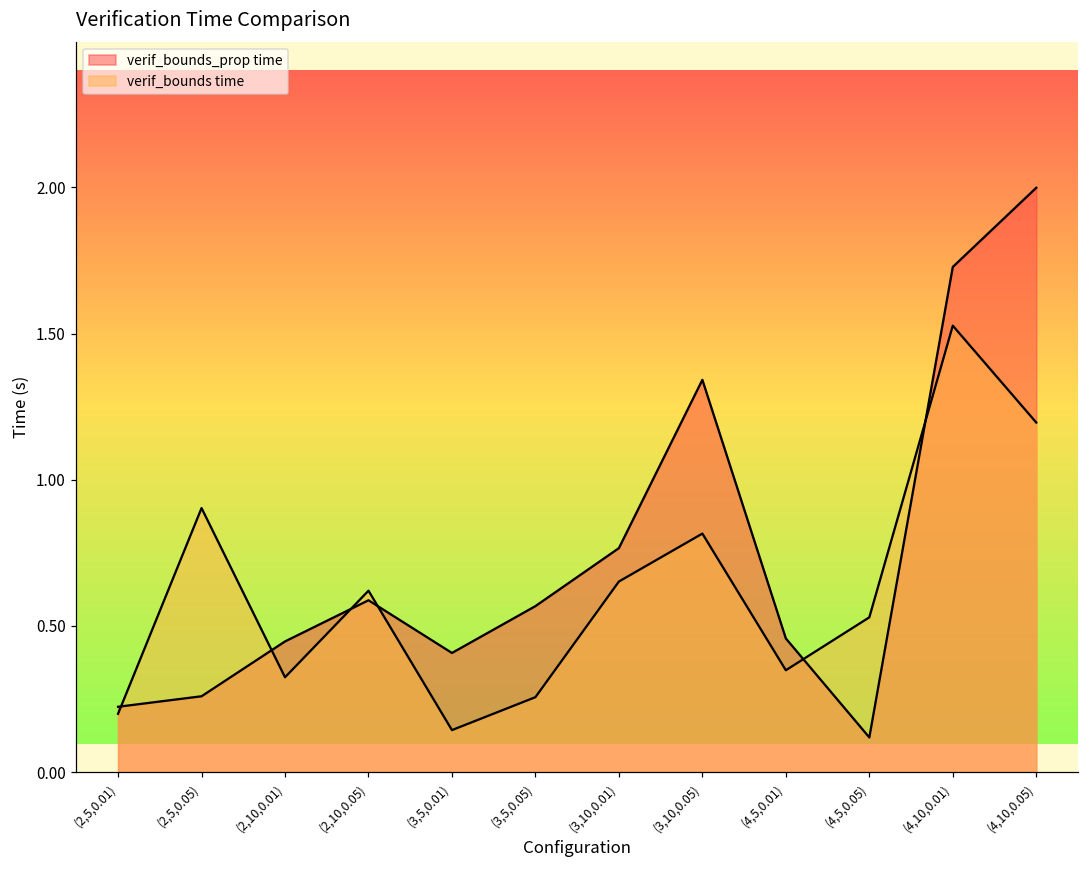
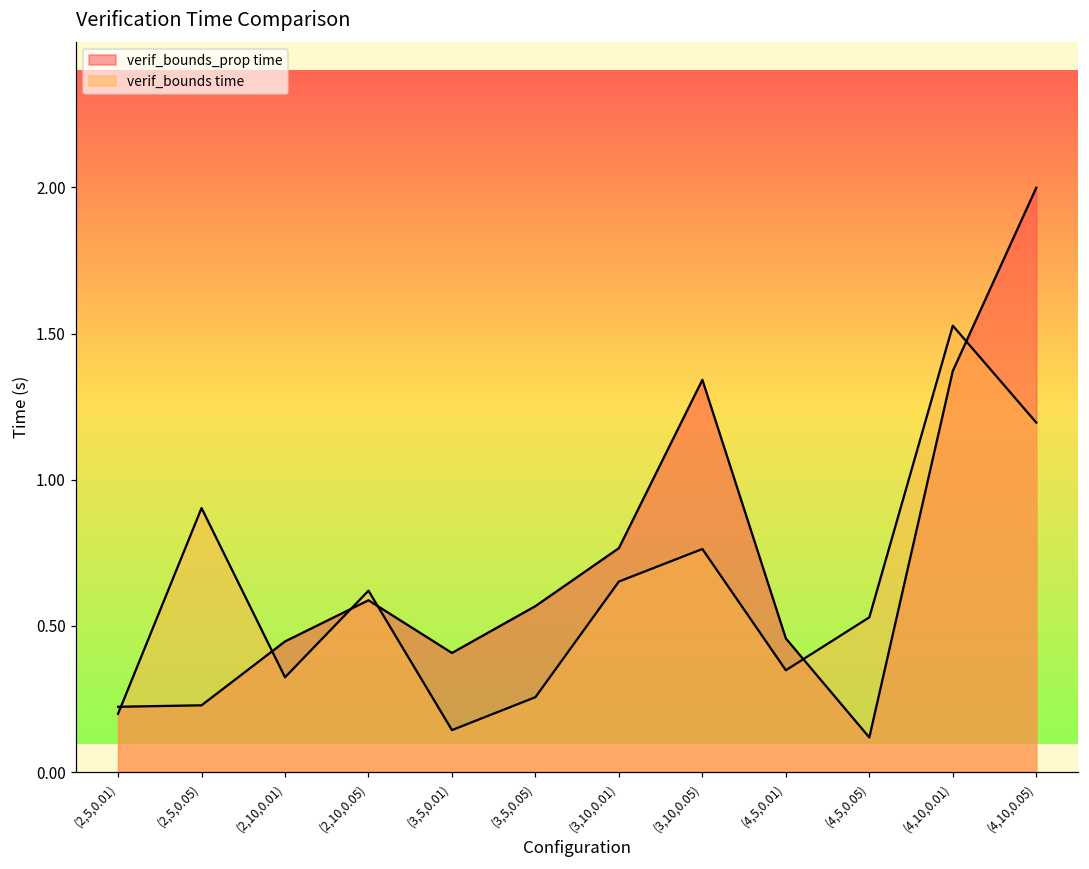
verif_bounds_prop time, (2,5,0.05): 0.26 -> 0.23
verif_bounds time, (3,10,0.05): 0.82 -> 0.76
verif_bounds_prop time, (4,10,0.01): 1.73 -> 1.37
